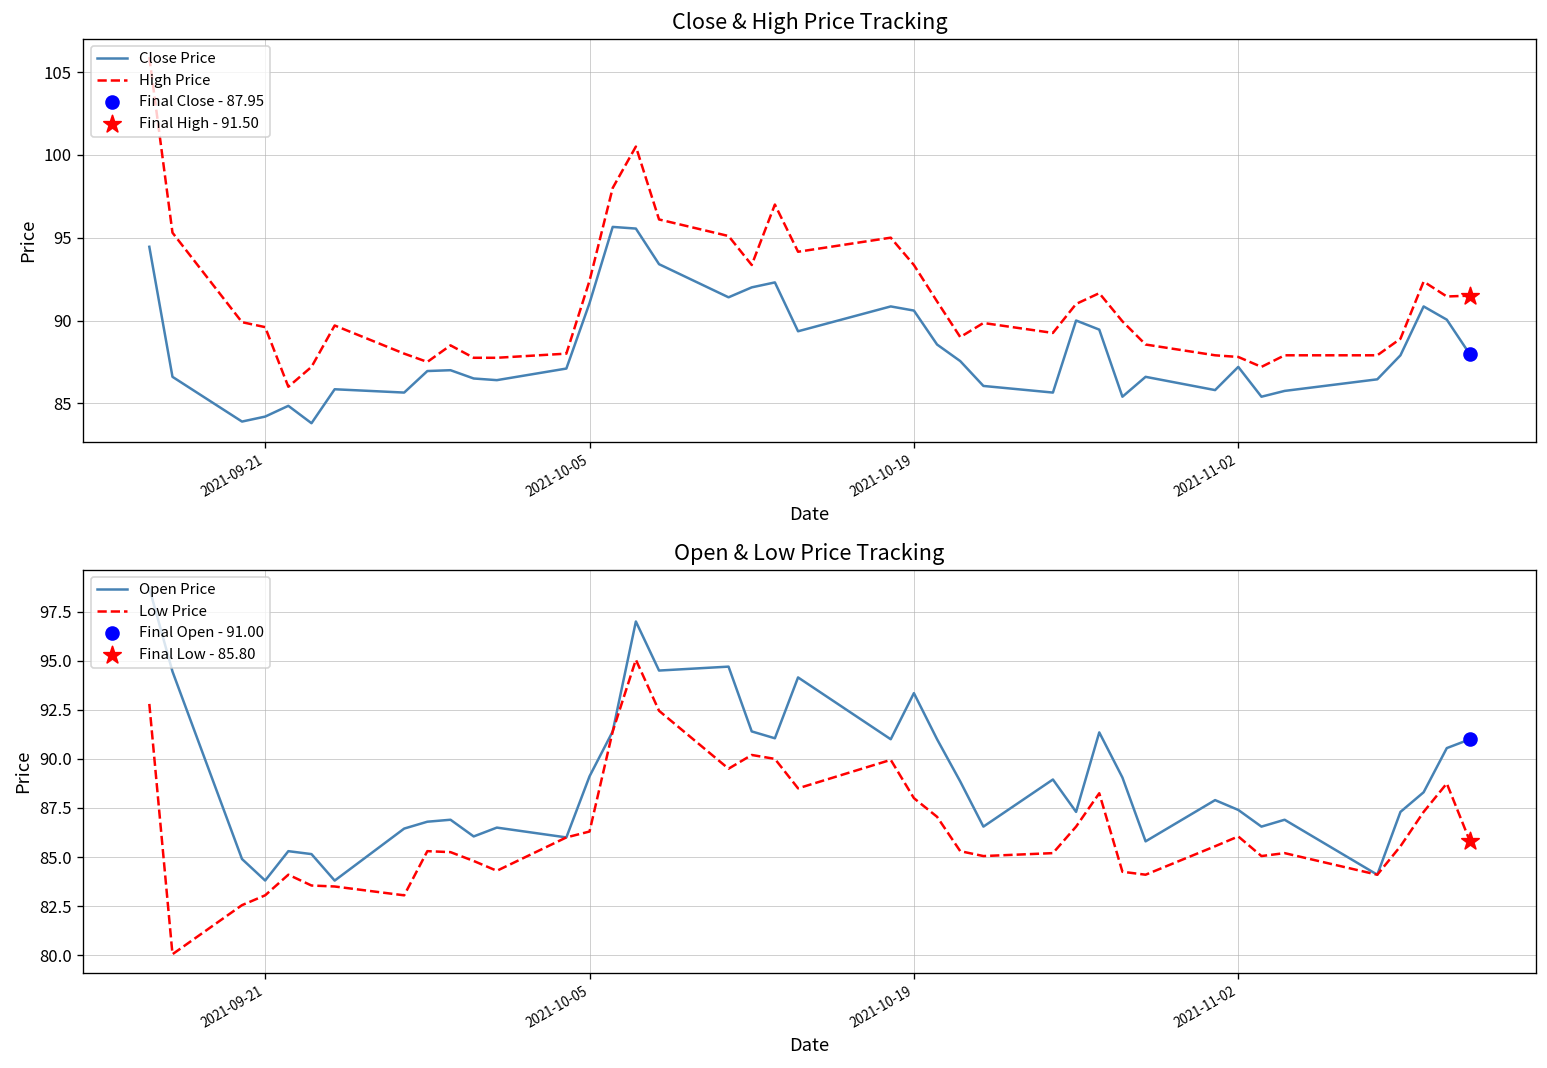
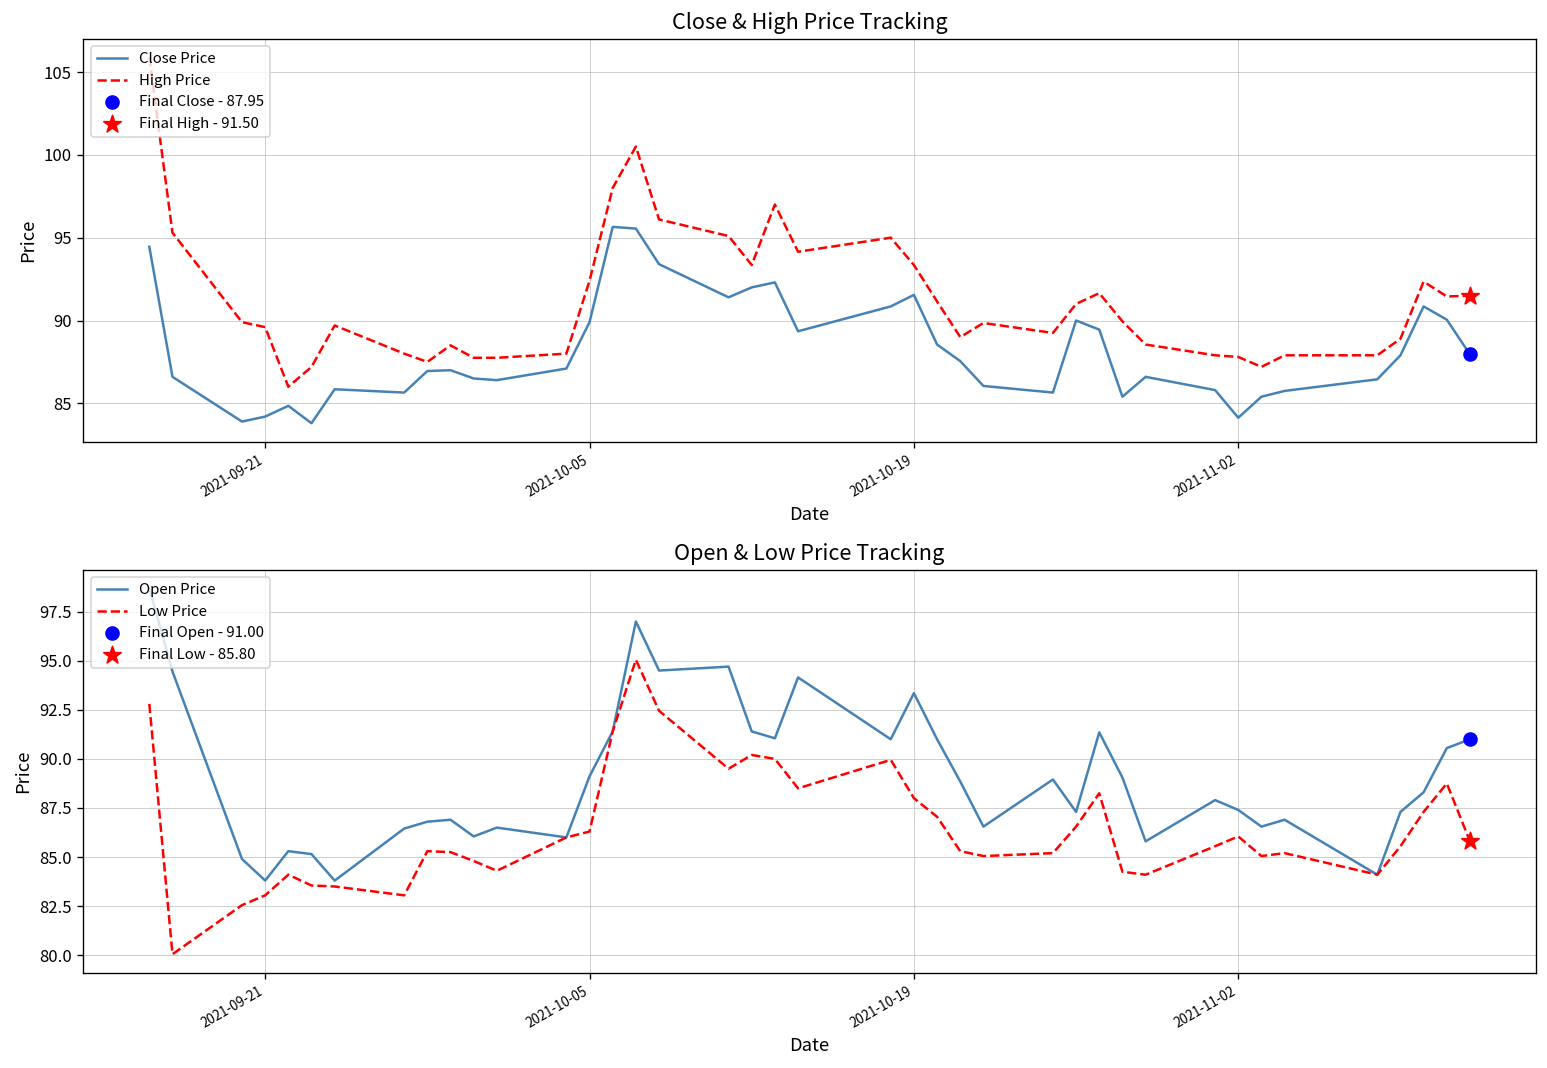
Close & High Price Tracking, Close Price, 2021-10-05: 91.1 -> 89.9
Close & High Price Tracking, Close Price, 2021-10-19: 90.6 -> 91.5
Close & High Price Tracking, Close Price, 2021-11-02: 87.2 -> 84.1
